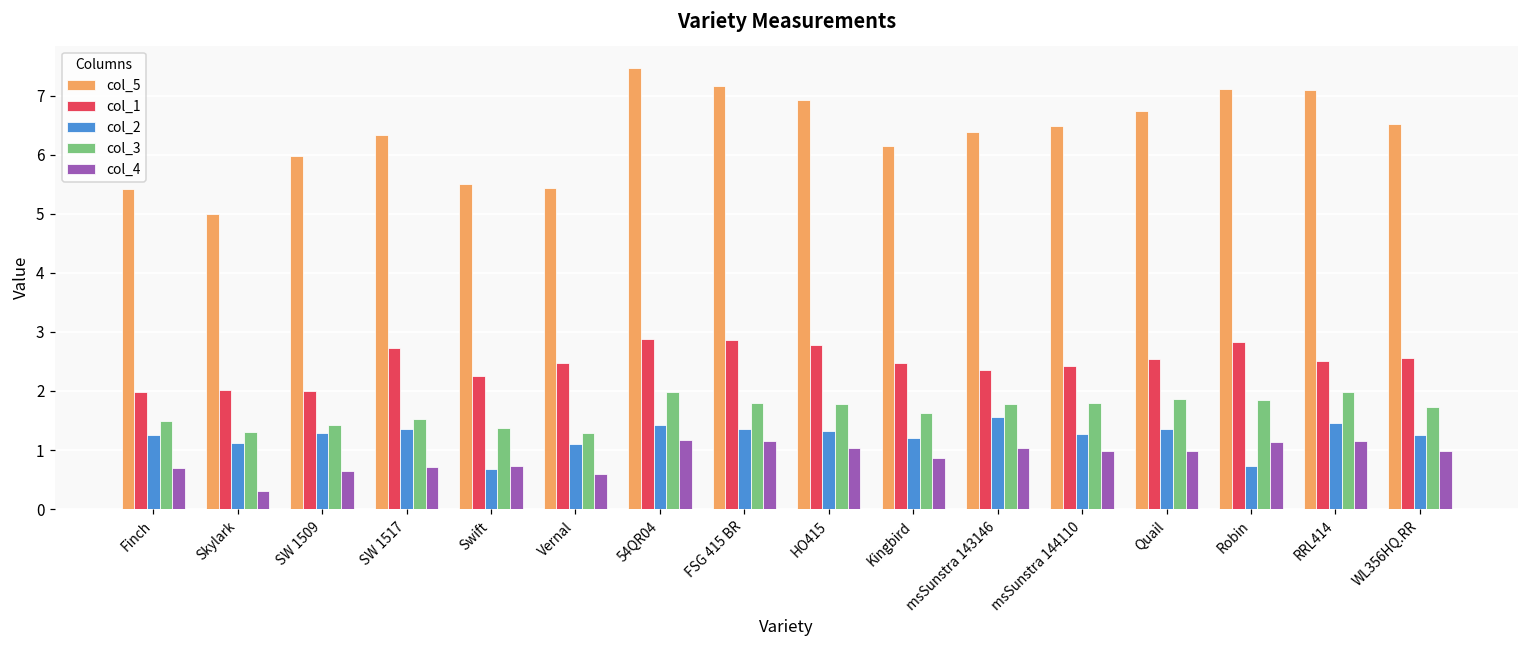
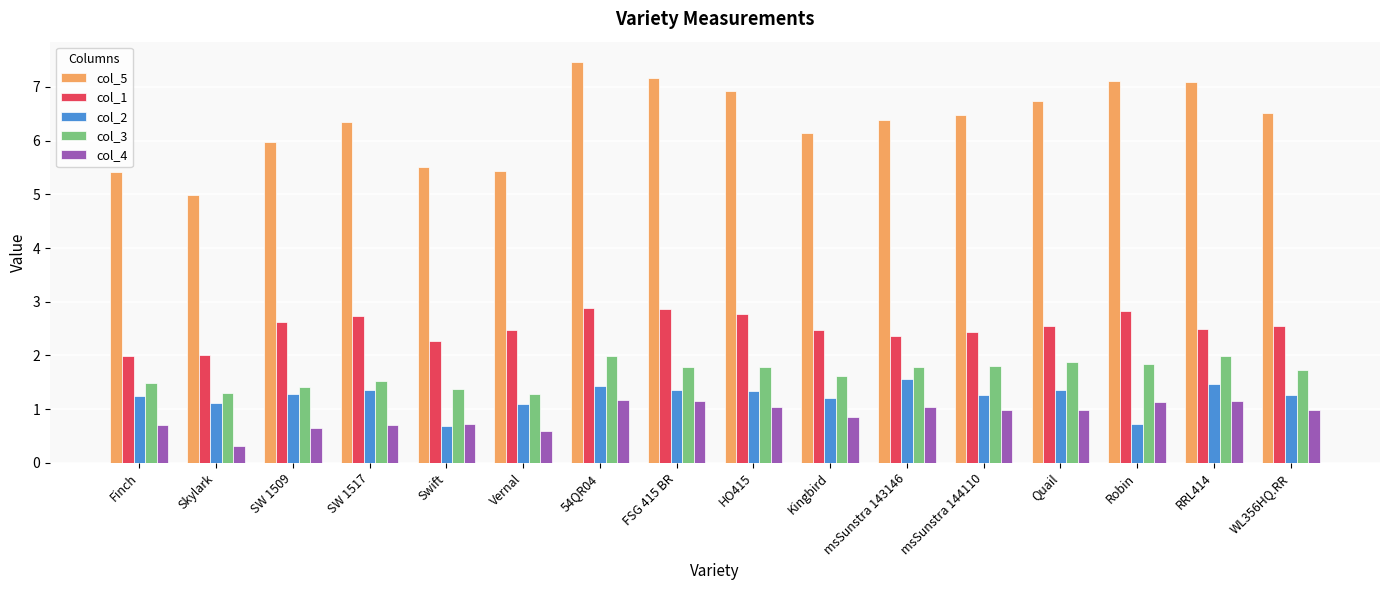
col_1, SW 1509: 2.0 -> 2.6
